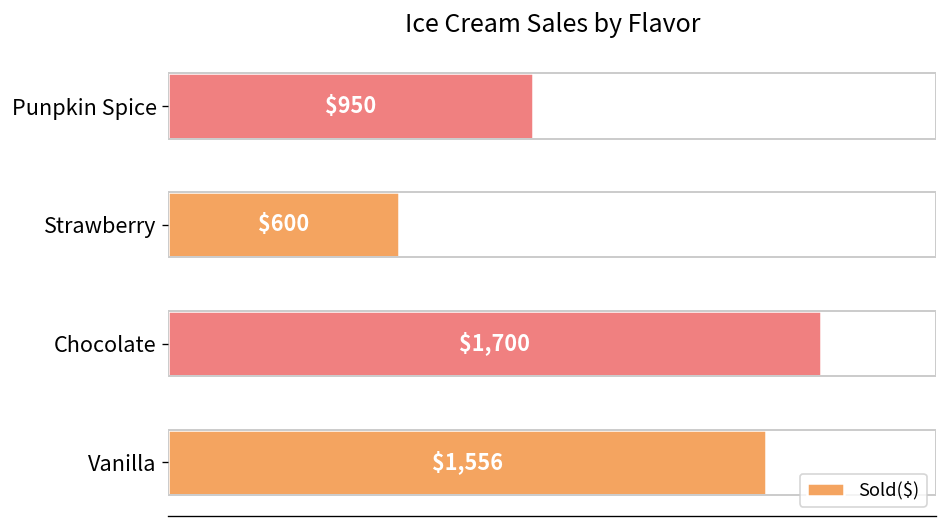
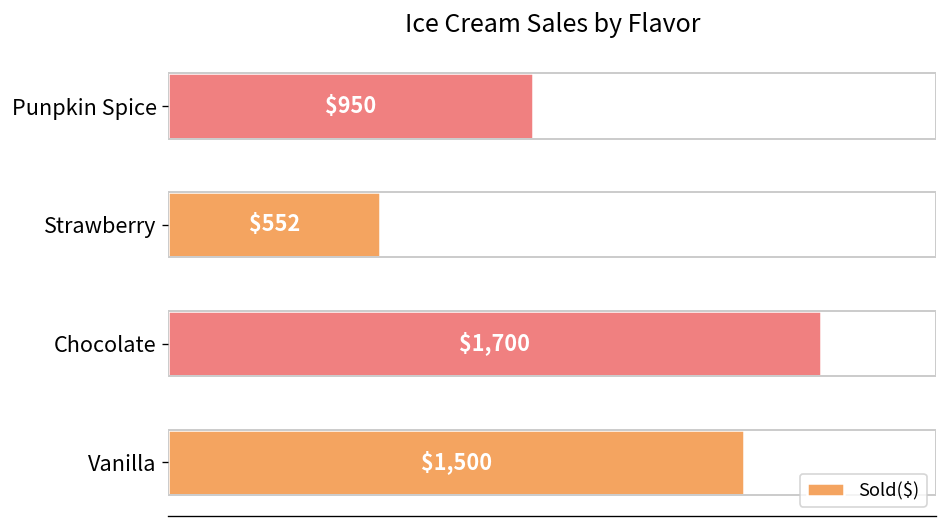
Strawberry: $600 -> $552
Vanilla: $1,556 -> $1,500
